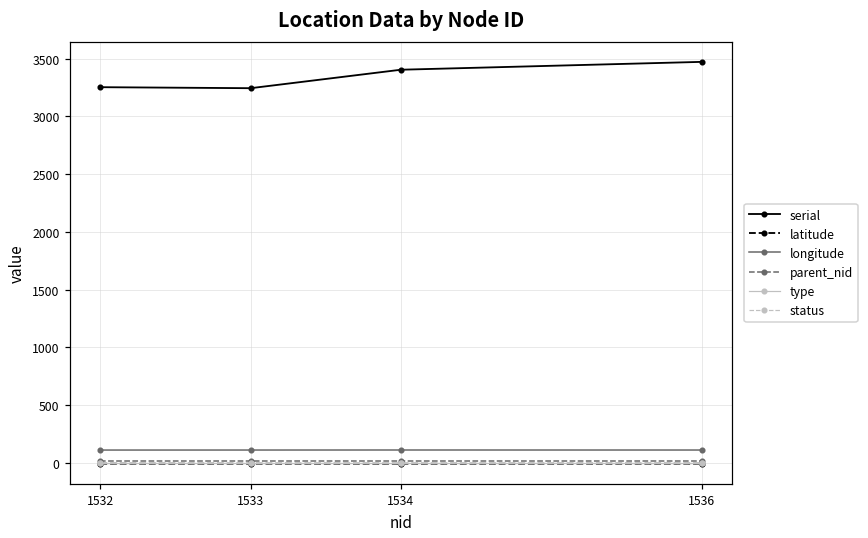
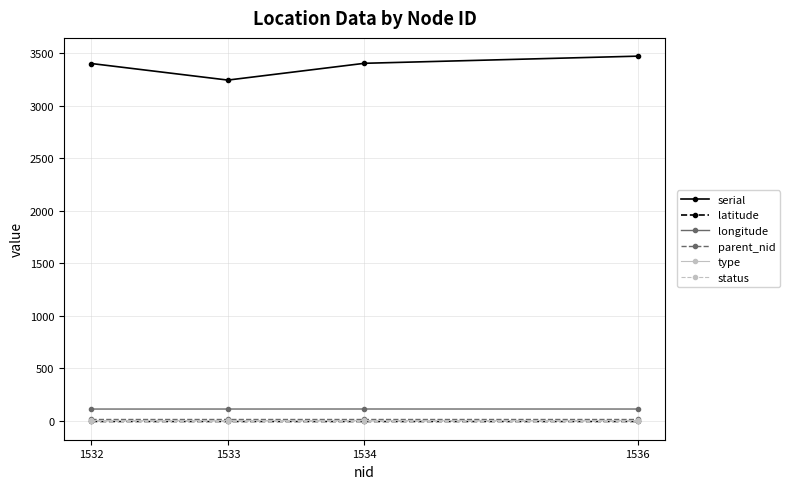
serial, 1532: 3250 -> 3400
